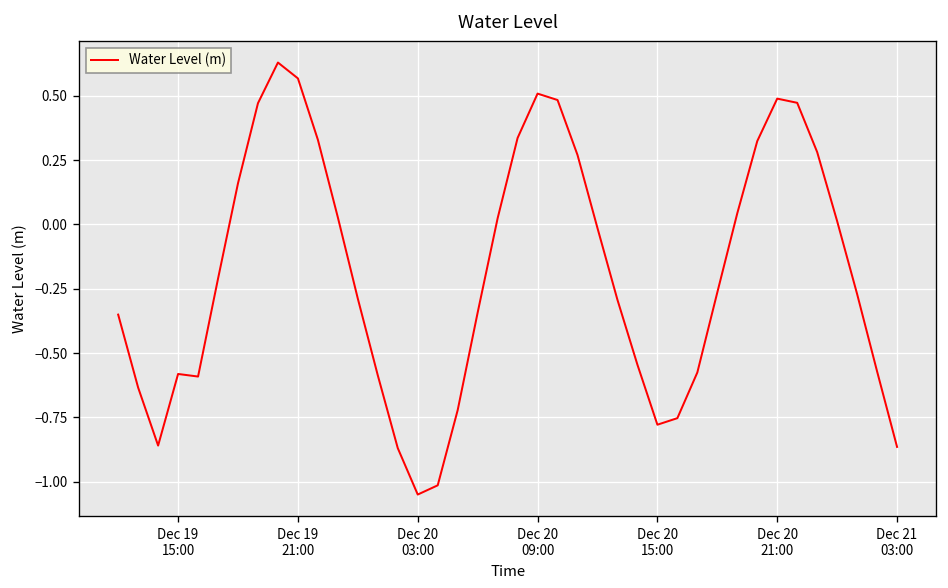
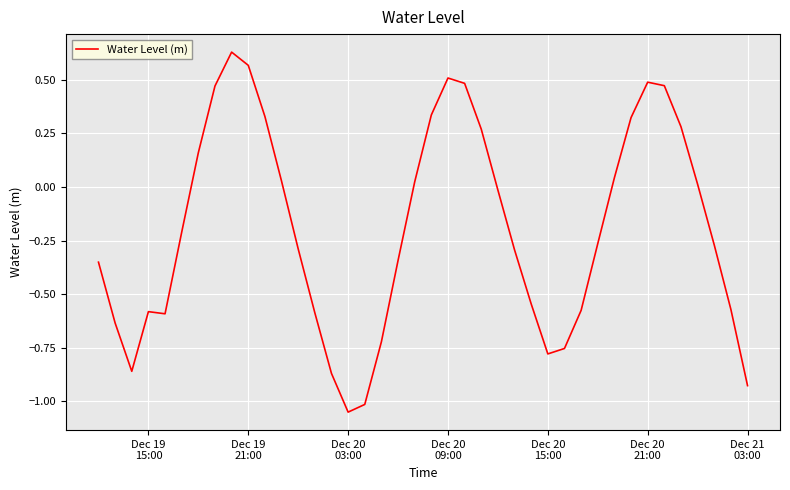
Dec 21 03:00: -0.86 -> -0.93
